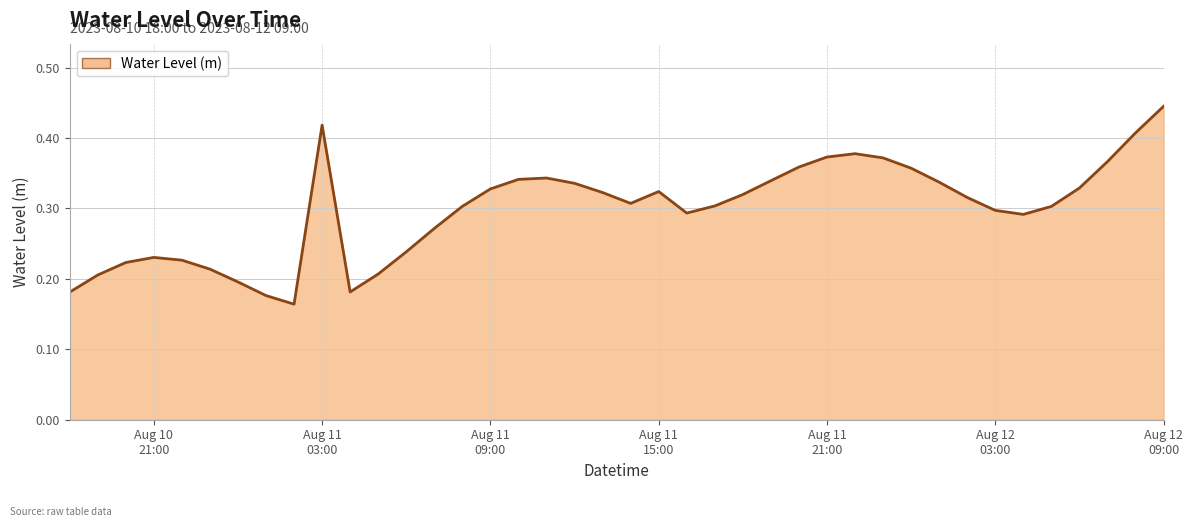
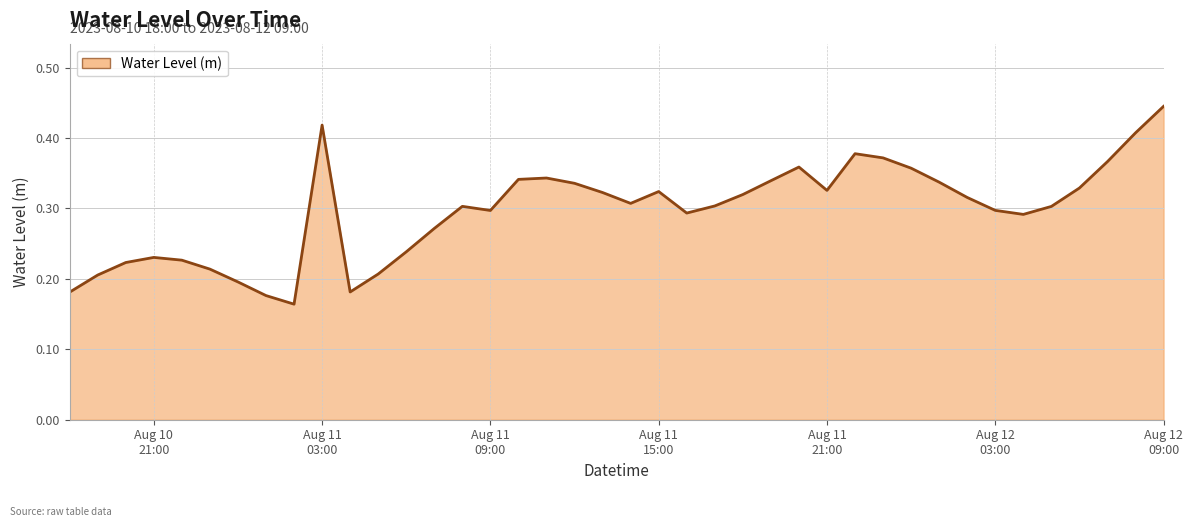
Aug 11 09:00: 0.33 -> 0.30
Aug 11 21:00: 0.37 -> 0.33
